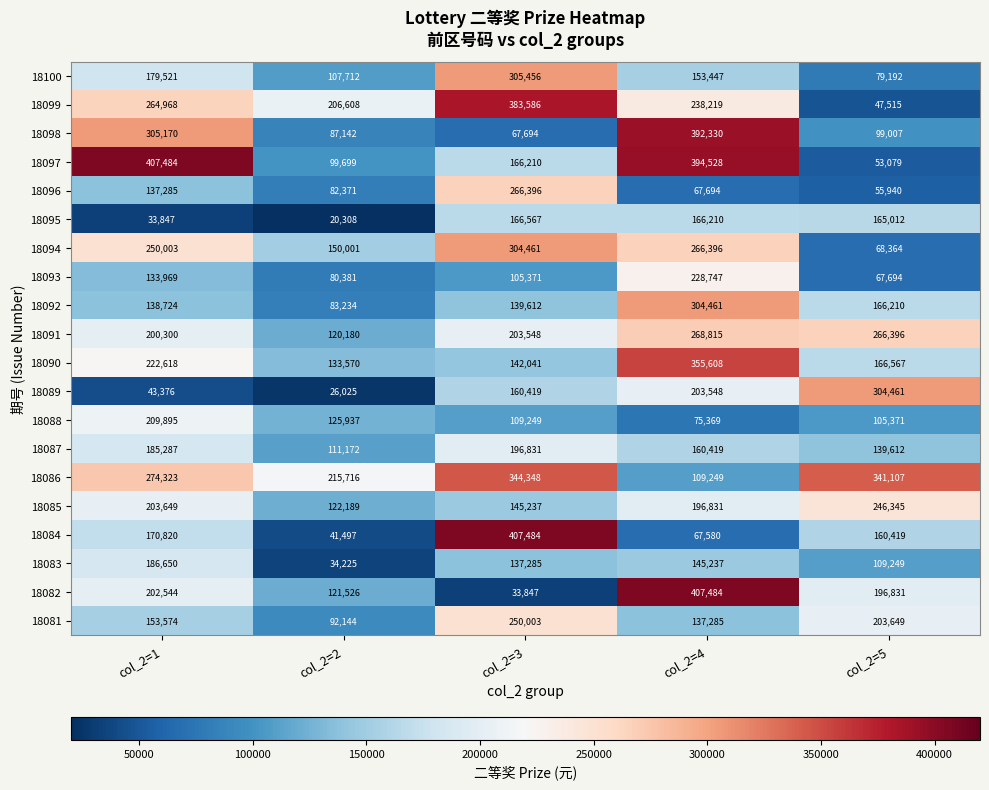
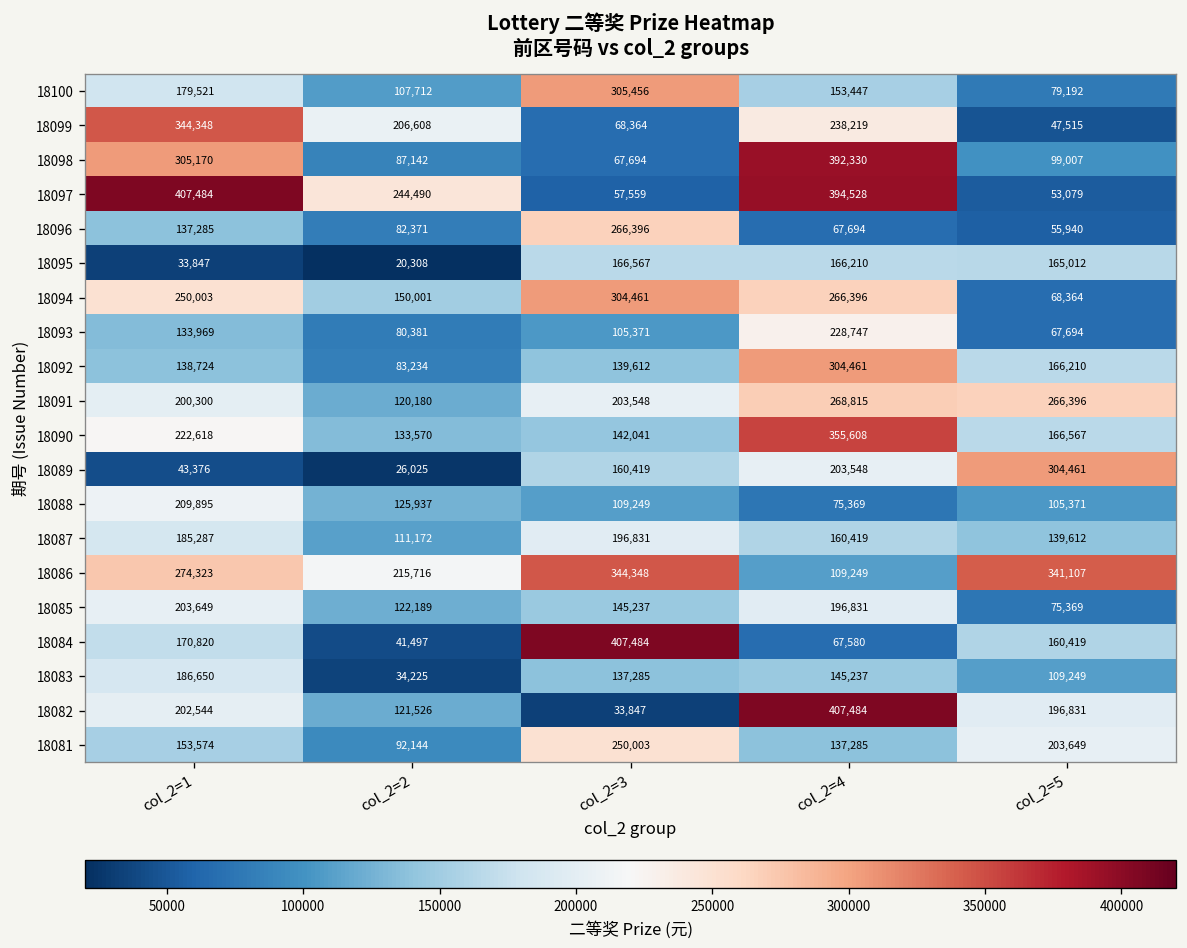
18099, col_2=1: 264,968 -> 344,348
18099, col_2=3: 383,586 -> 68,364
18097, col_2=2: 99,699 -> 244,490
18097, col_2=3: 166,210 -> 57,559
18085, col_2=5: 246,345 -> 75,369
